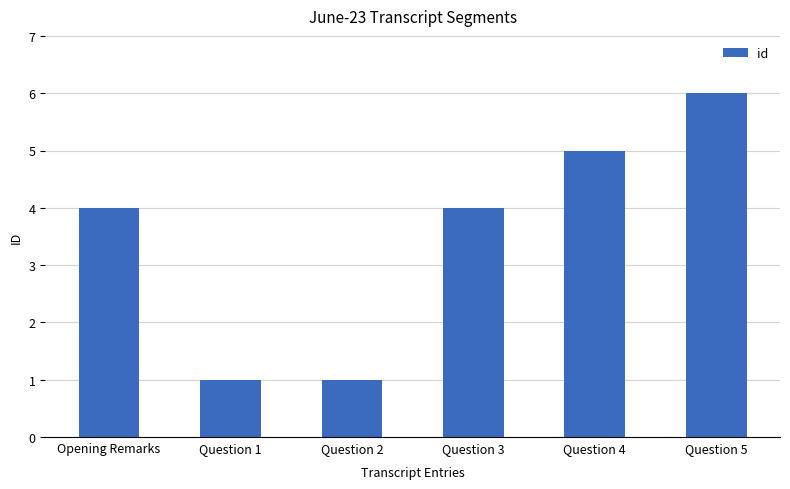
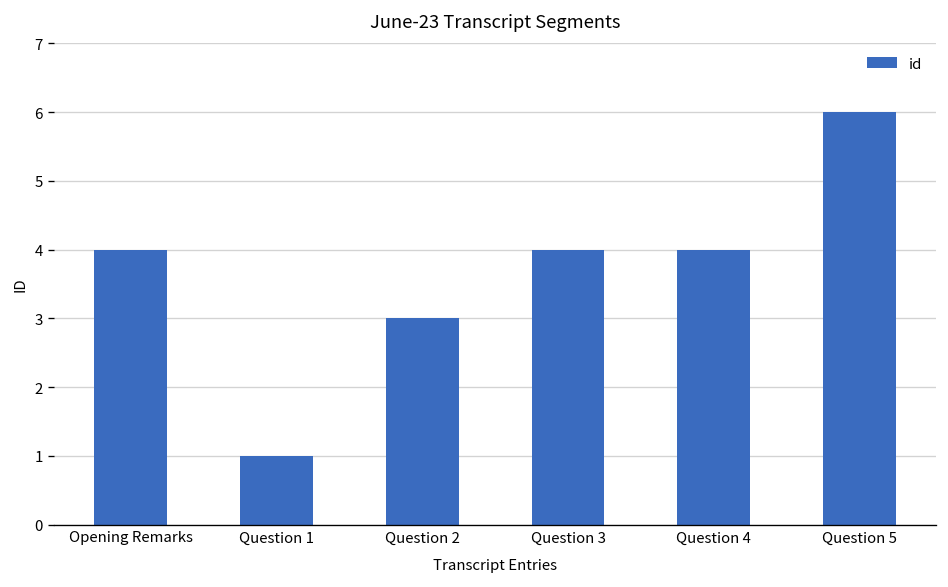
Question 2: 1 -> 3
Question 4: 5 -> 4
